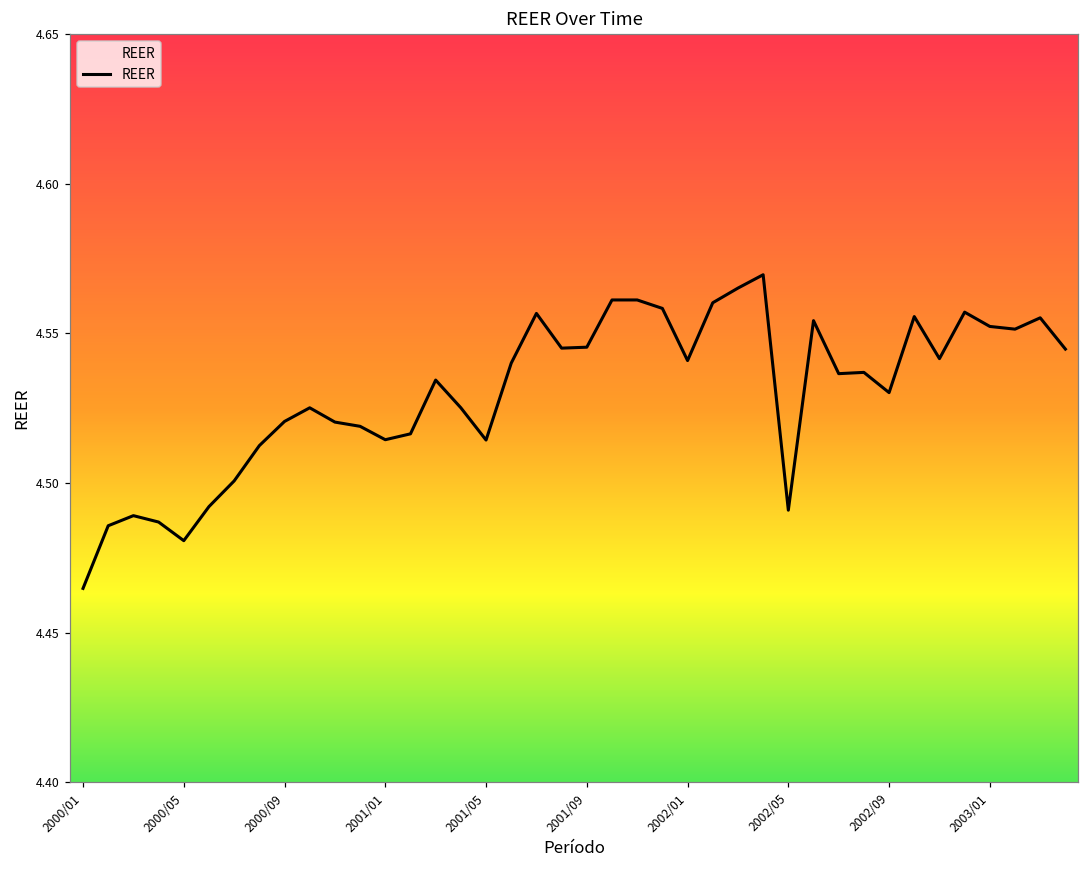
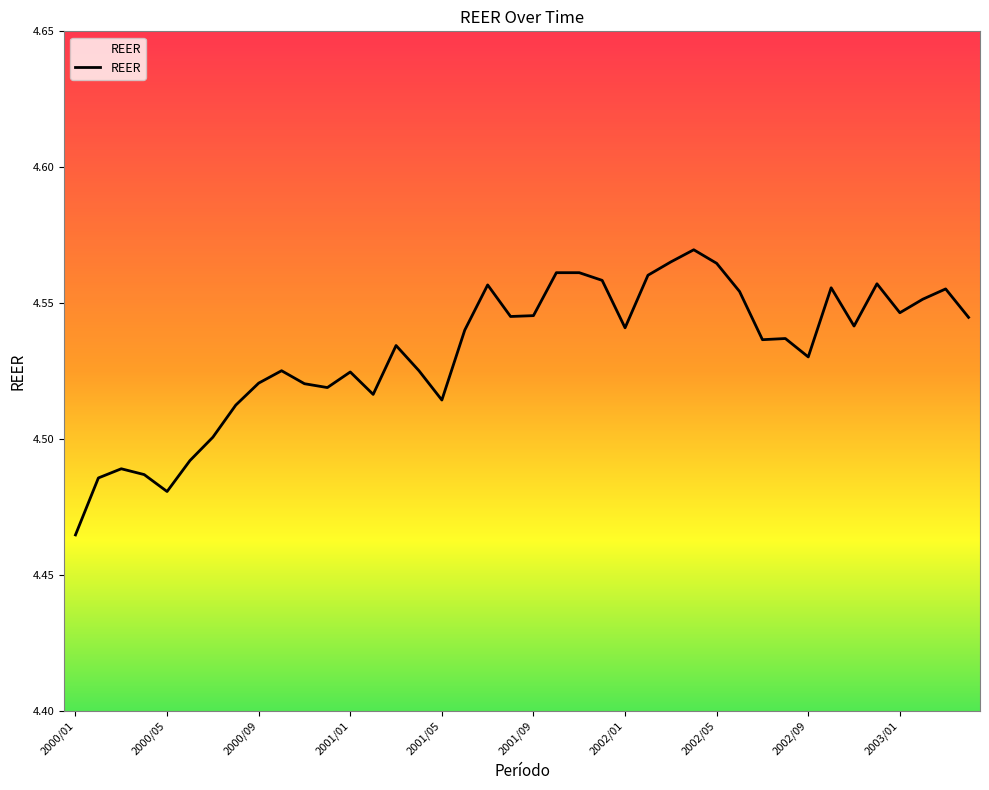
2001/01: 4.514 -> 4.525
2002/05: 4.491 -> 4.565
2003/01: 4.552 -> 4.546
